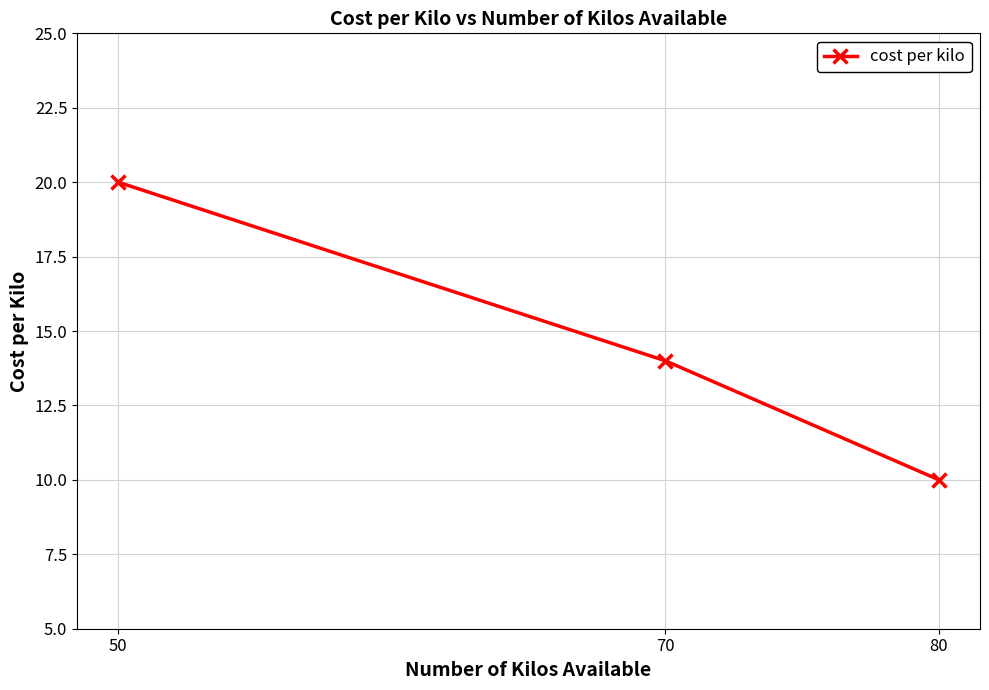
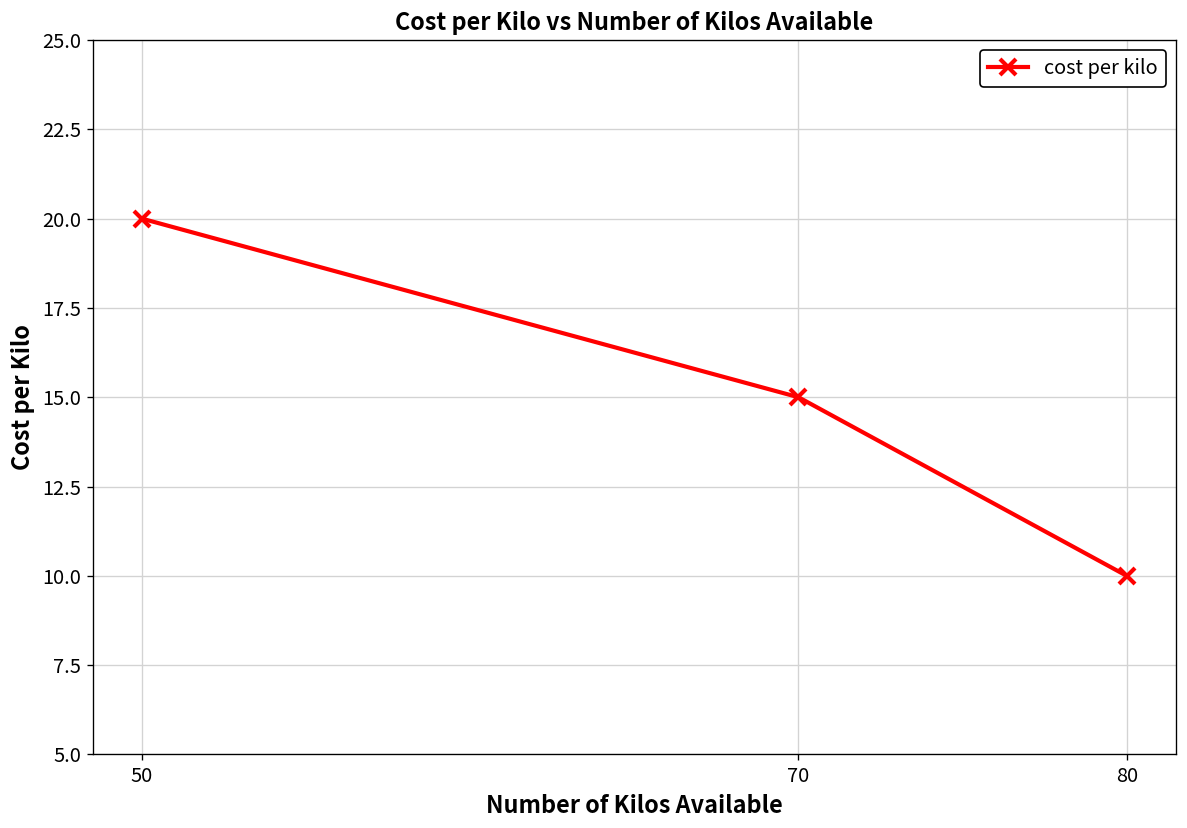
70: 14 -> 15
